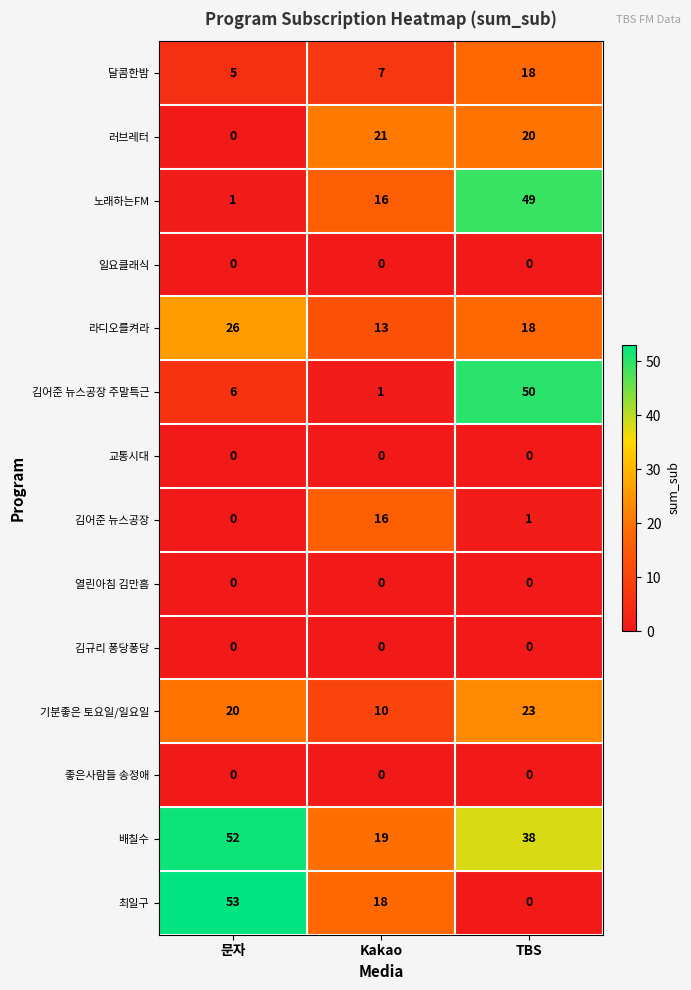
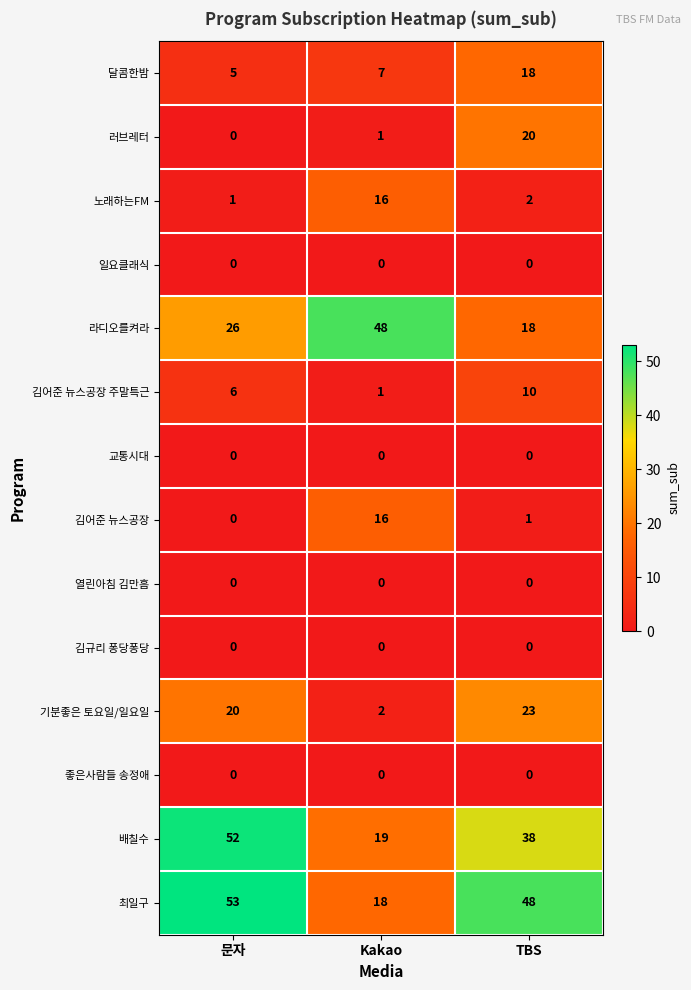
러브레터, Kakao: 21 -> 1
노래하는FM, TBS: 49 -> 2
라디오를켜라, Kakao: 13 -> 48
김어준 뉴스공장 주말특근, TBS: 50 -> 10
기분좋은 토요일/일요일, Kakao: 10 -> 2
최일구, TBS: 0 -> 48
